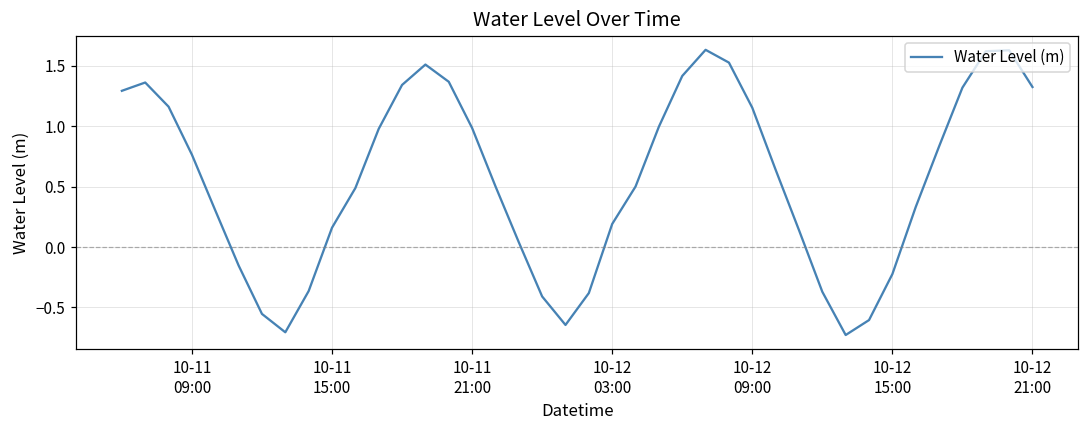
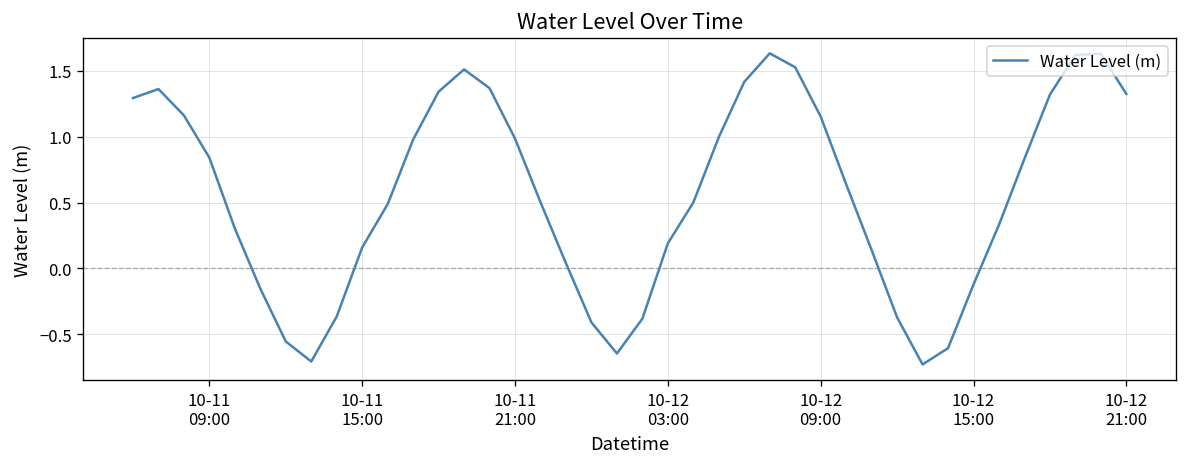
10-11 09:00: 0.76 -> 0.84
10-12 15:00: -0.22 -> -0.12
